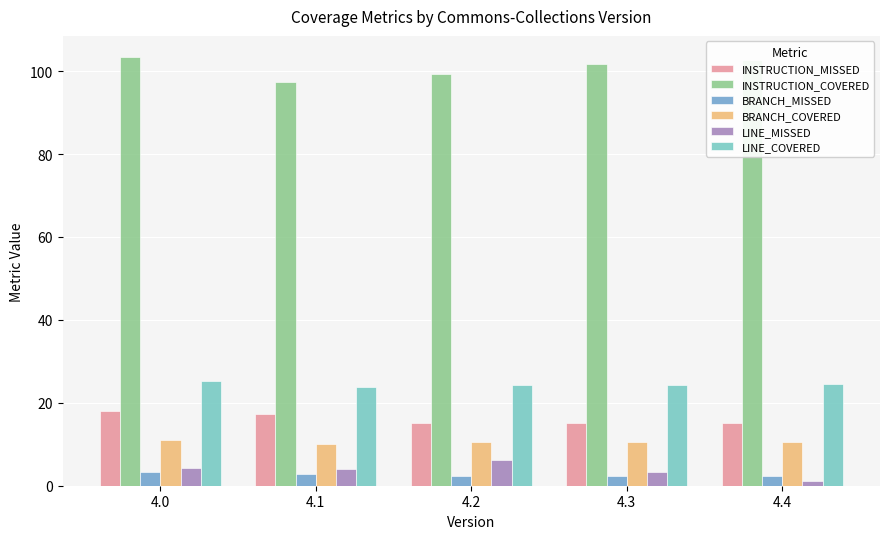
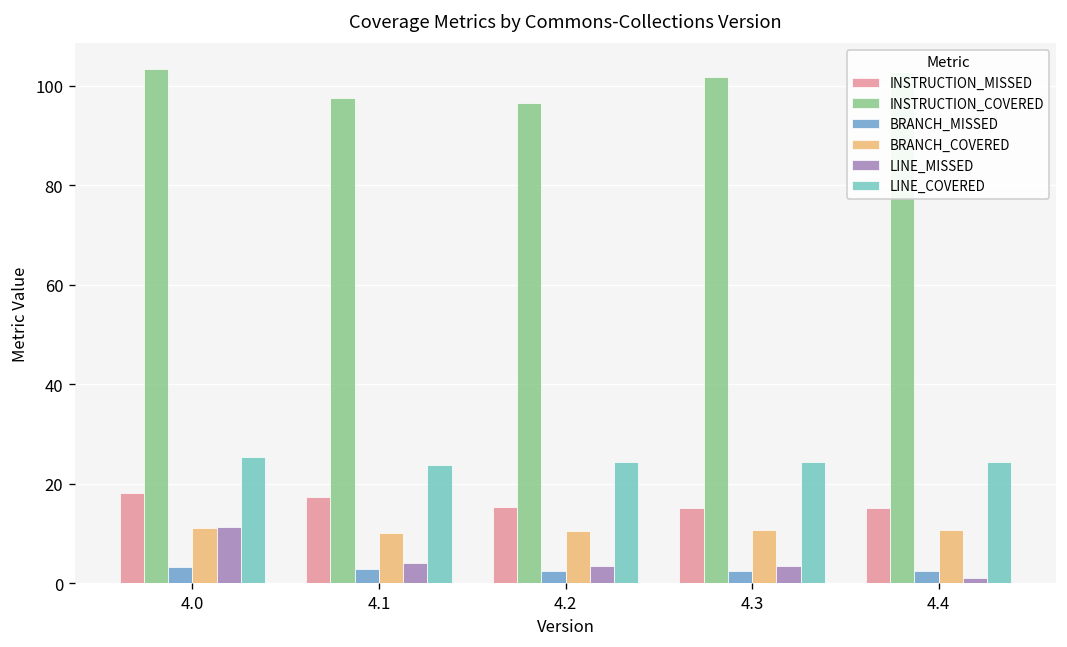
LINE_MISSED, 4.0: 4 -> 11
INSTRUCTION_COVERED, 4.2: 99 -> 97
LINE_MISSED, 4.2: 6 -> 3
